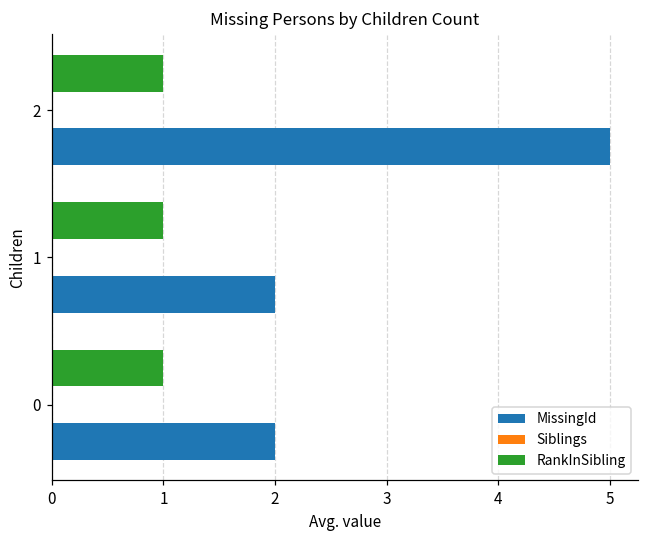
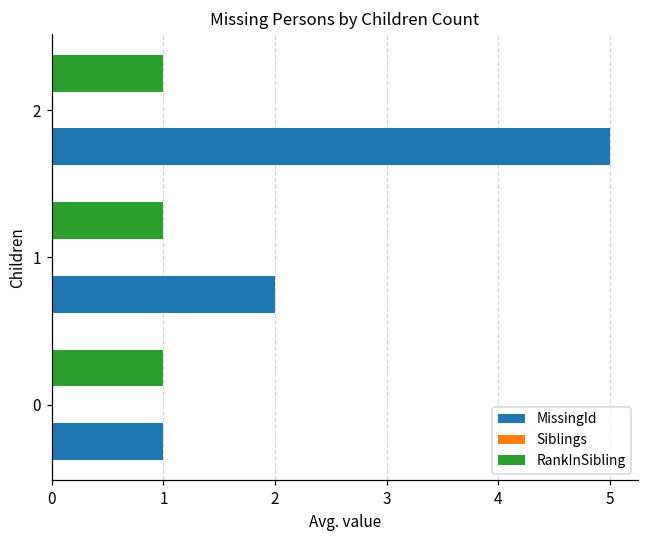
MissingId, 0: 2 -> 1
